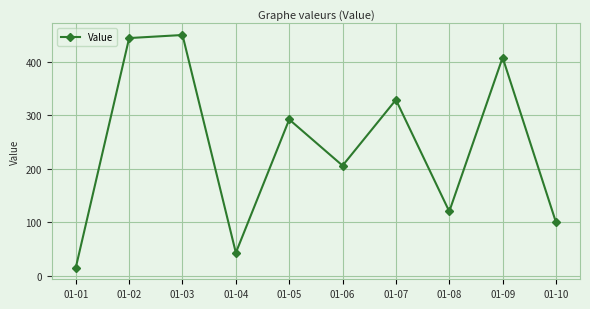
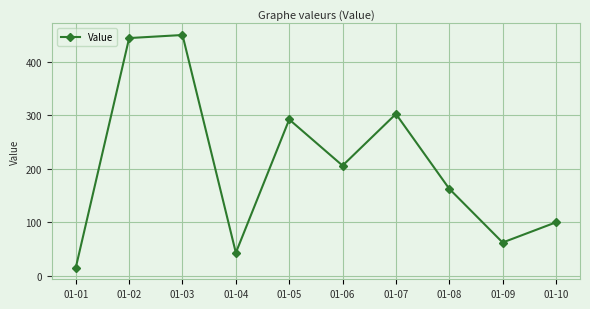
01-07: 330 -> 300
01-08: 120 -> 160
01-09: 410 -> 60
